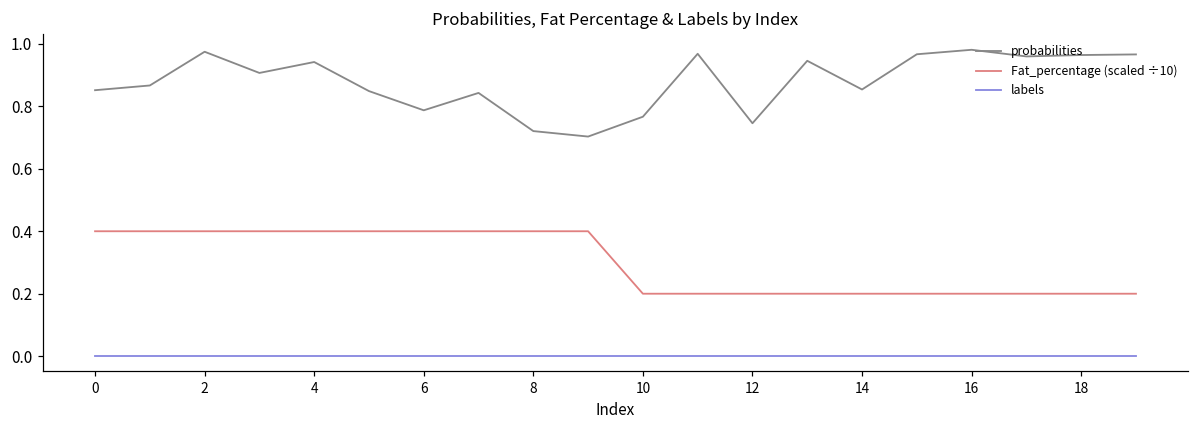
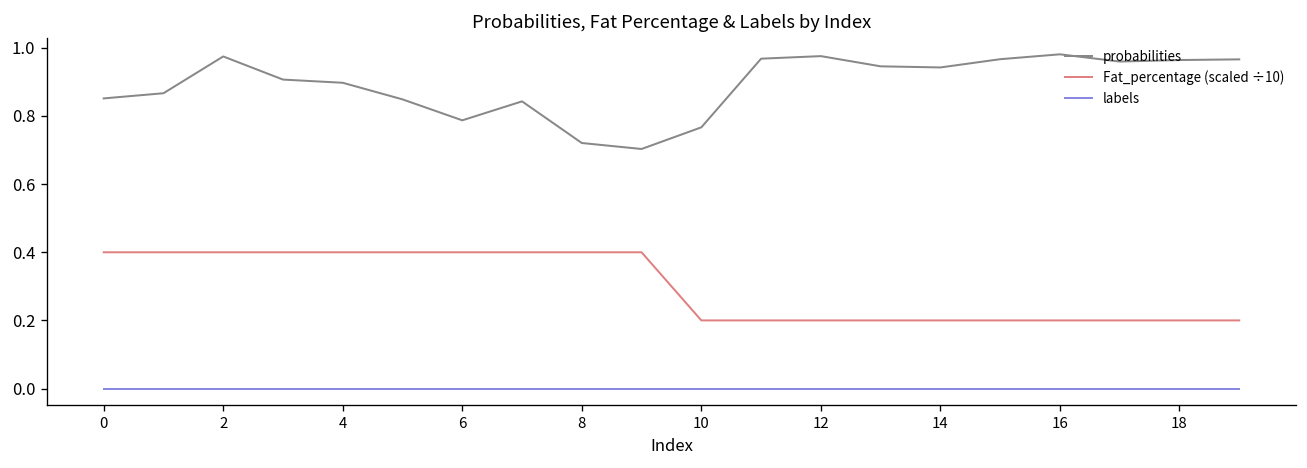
probabilities, 4: 0.94 -> 0.90
probabilities, 12: 0.75 -> 0.98
probabilities, 14: 0.85 -> 0.94
